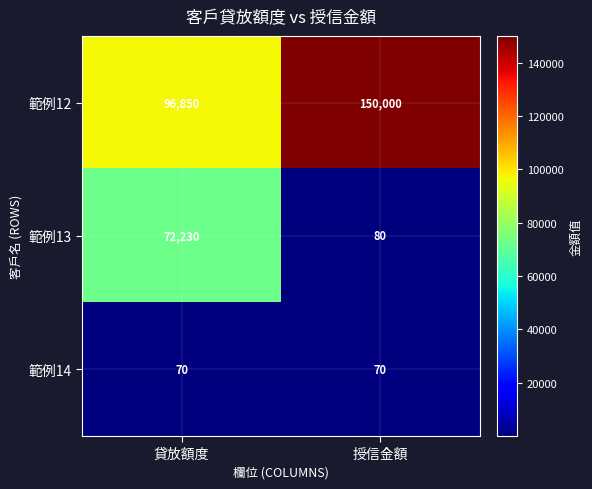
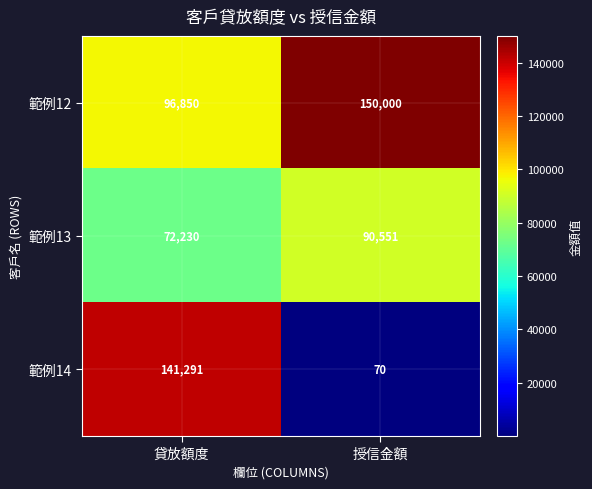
範例13, 授信金額: 80 -> 90,551
範例14, 貸放額度: 70 -> 141,291
